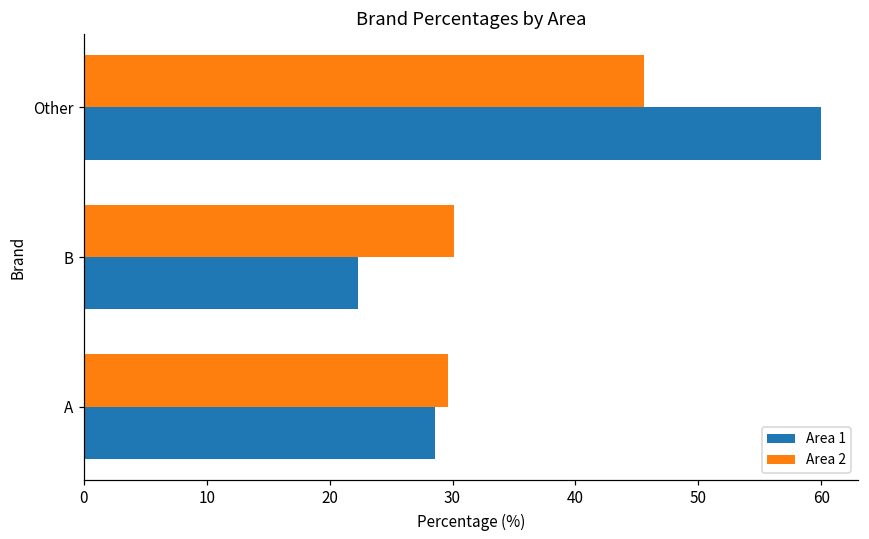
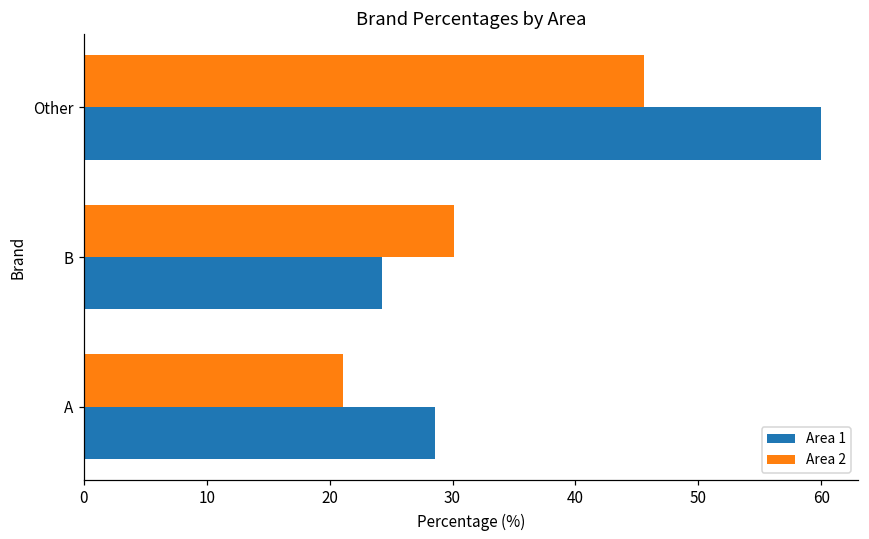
Area 1, B: 22.3 -> 24.3
Area 2, A: 29.6 -> 21.1
